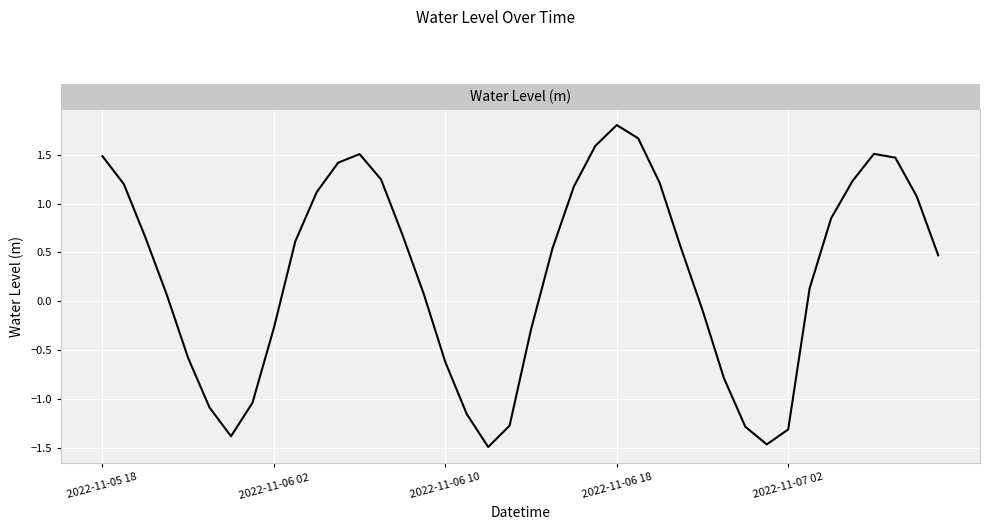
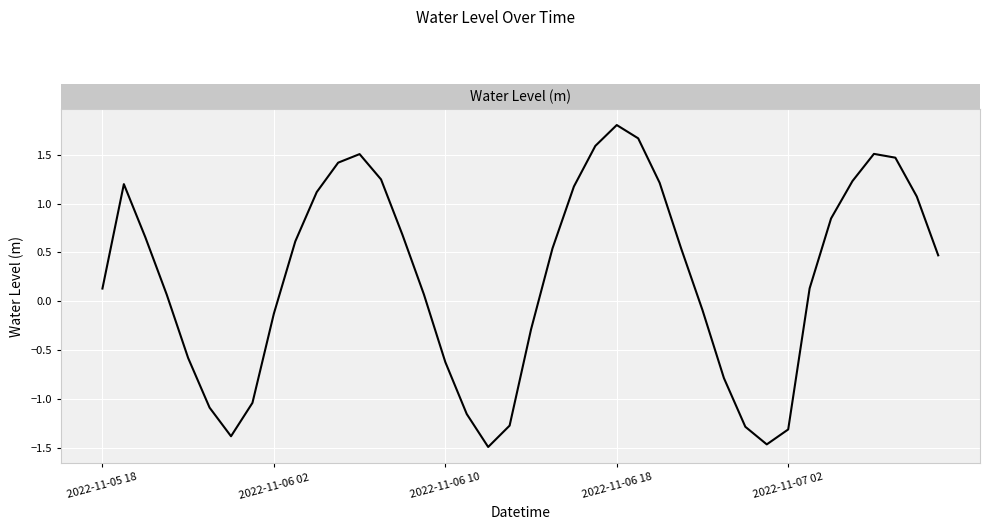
2022-11-05 18: 1.5 -> 0.1
2022-11-06 02: -0.3 -> -0.1
